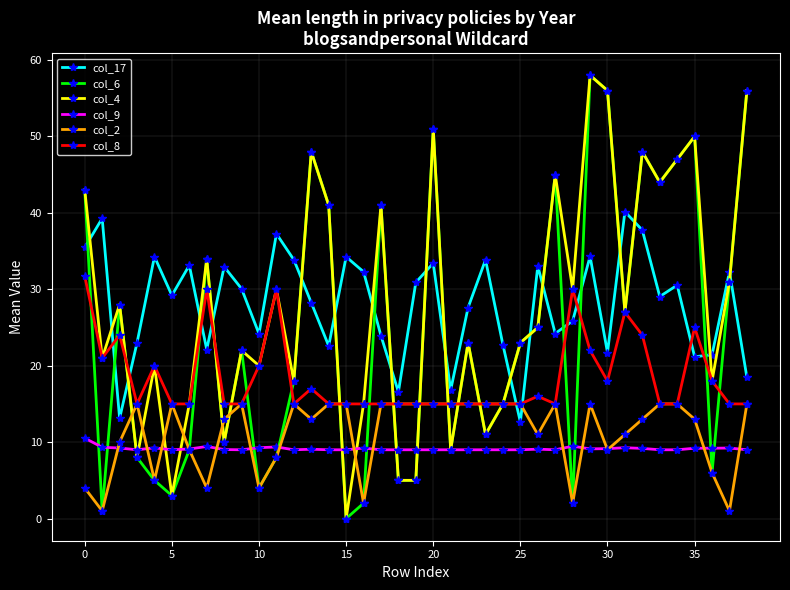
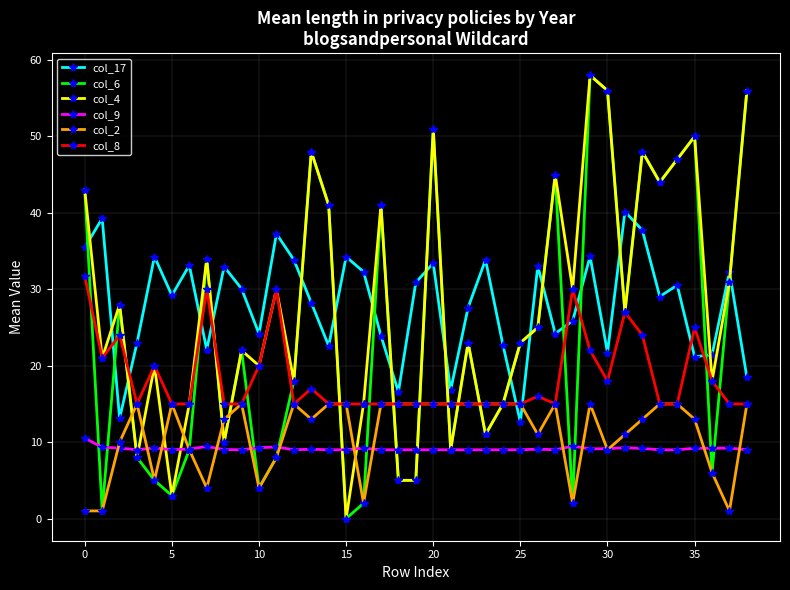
col_2, 0: 4 -> 1
